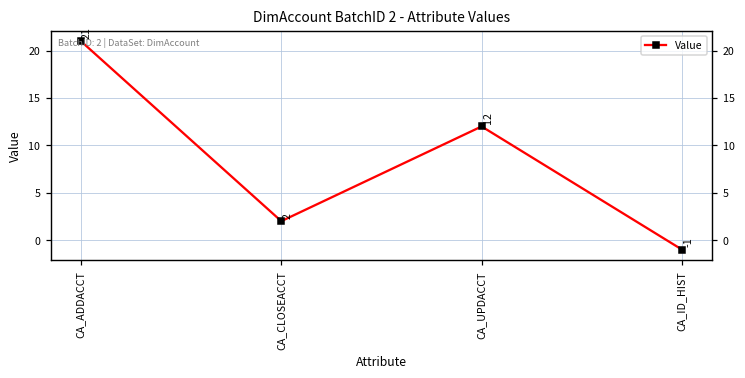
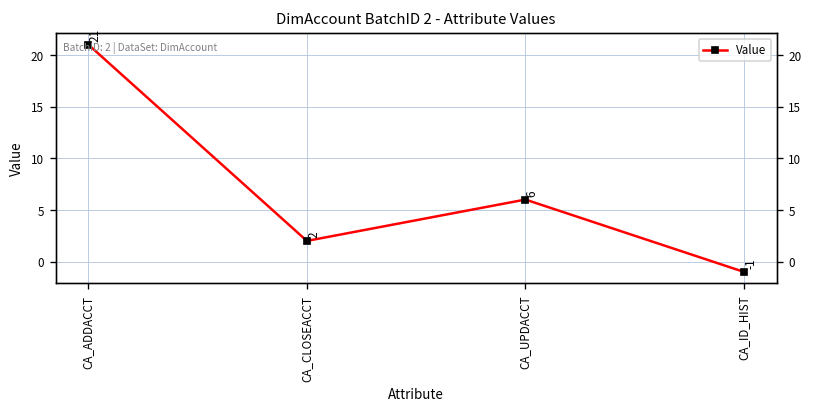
CA_UPDACCT: 12 -> 6
